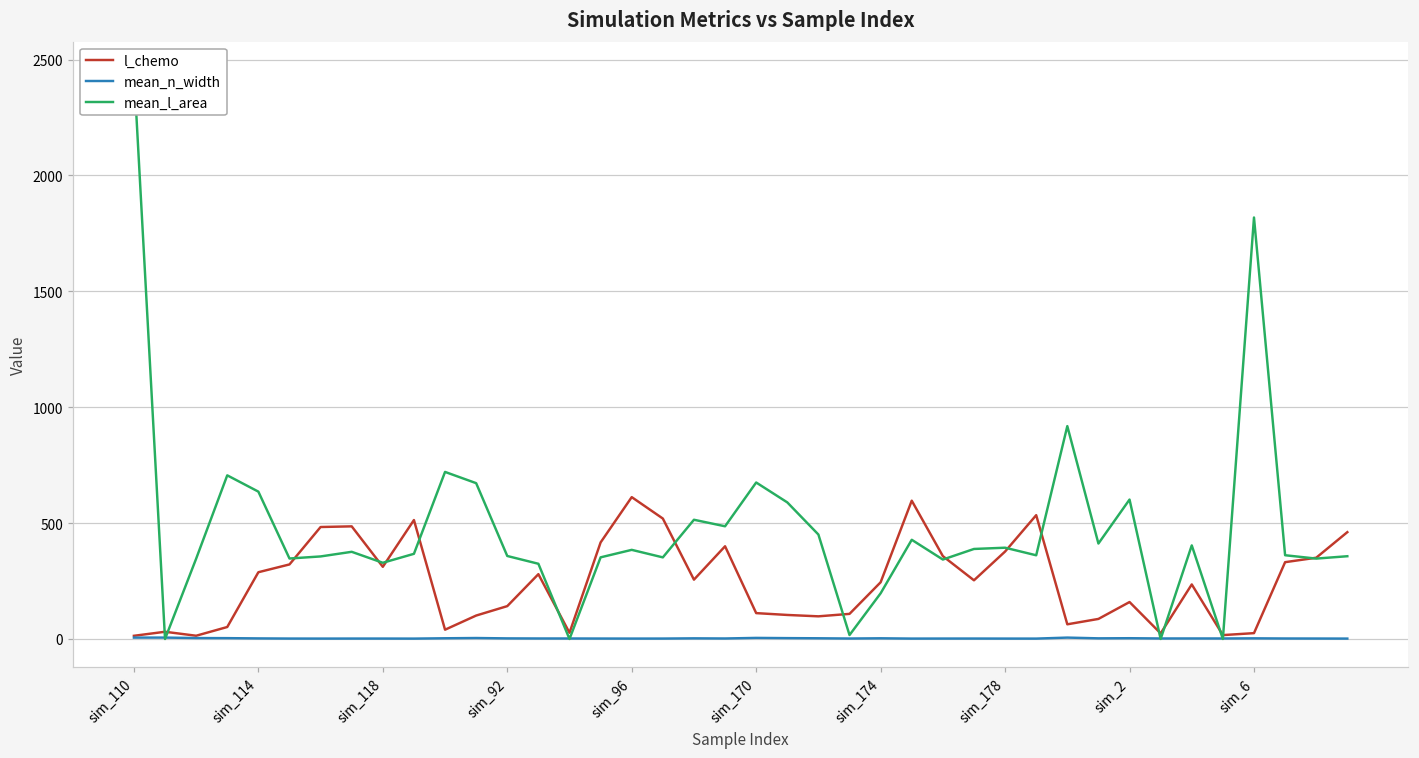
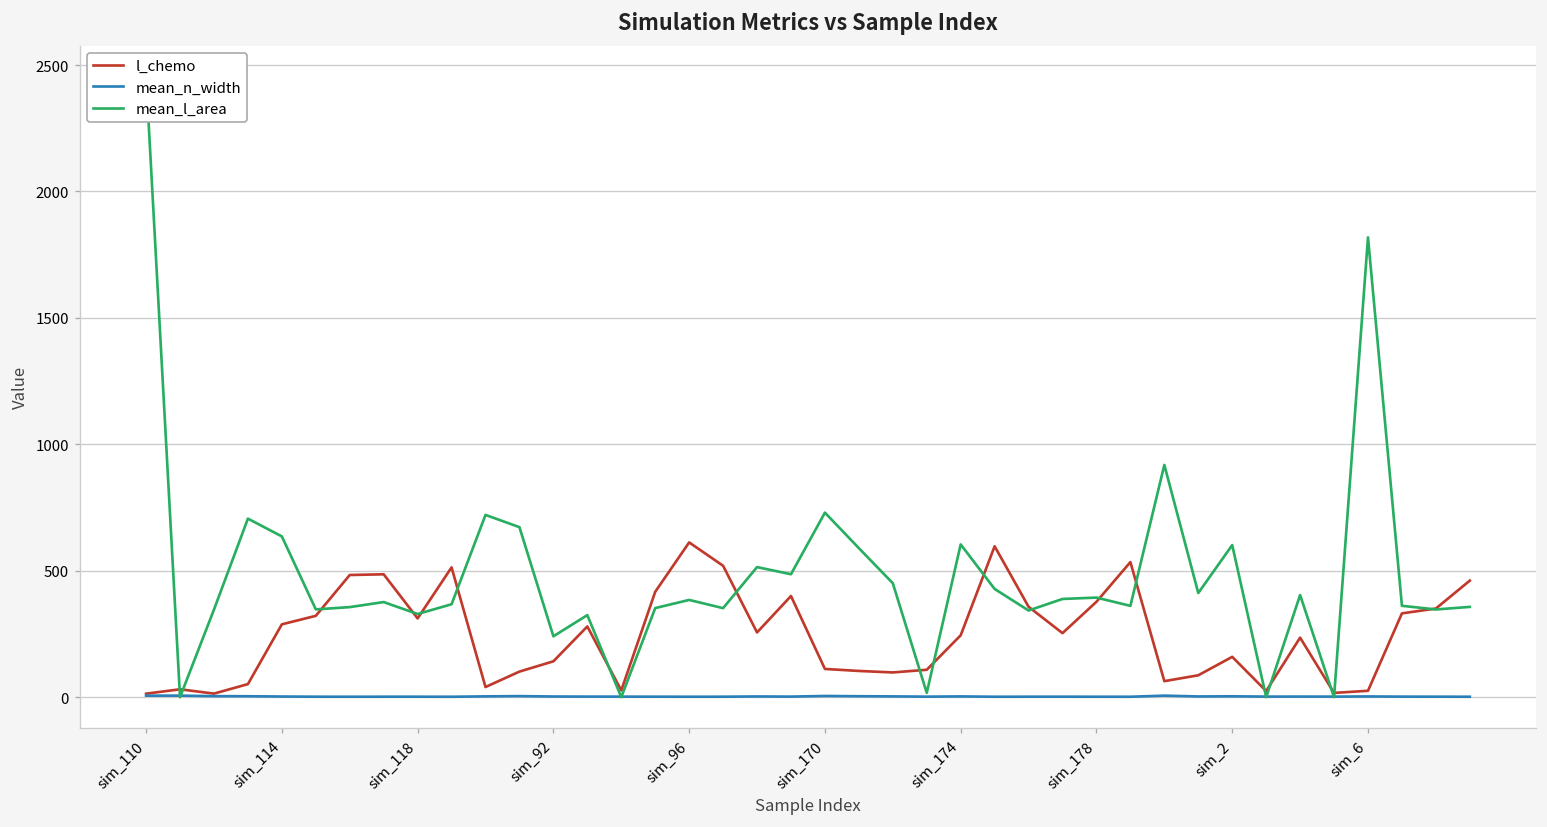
mean_l_area, sim_92: 360 -> 240
mean_l_area, sim_170: 680 -> 730
mean_l_area, sim_174: 200 -> 600
